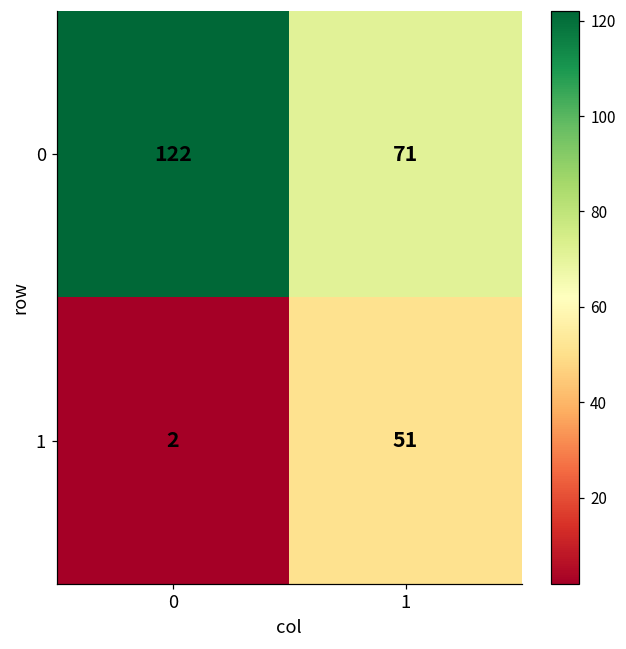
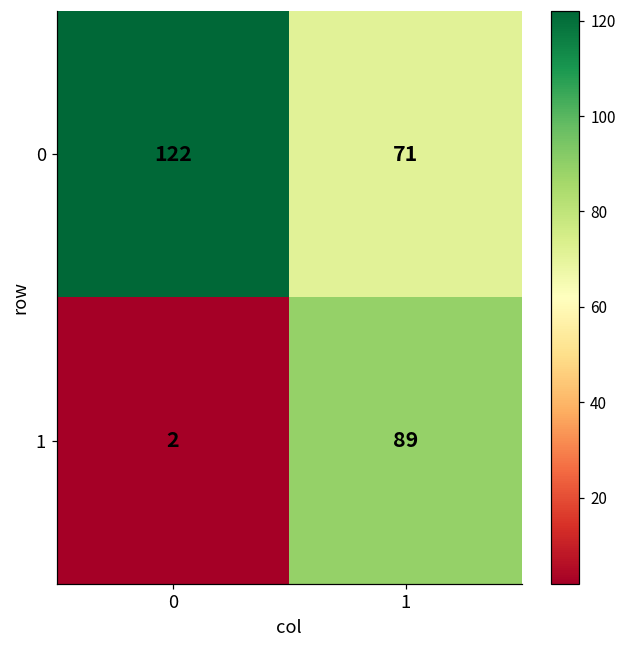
1, 1: 51 -> 89
